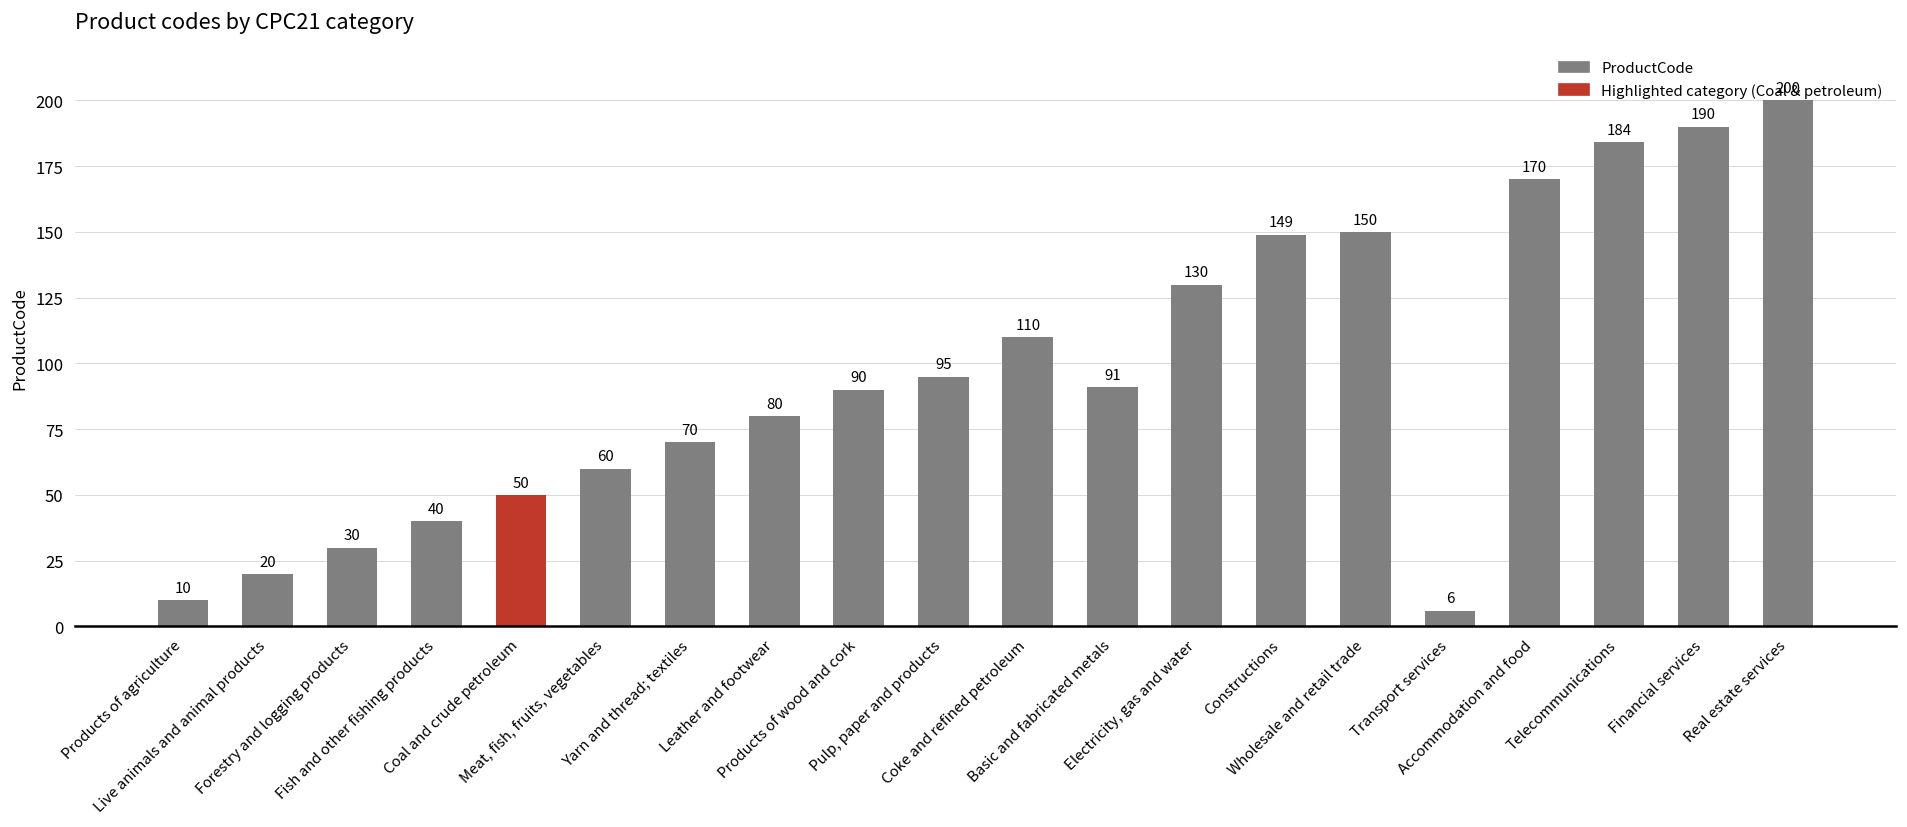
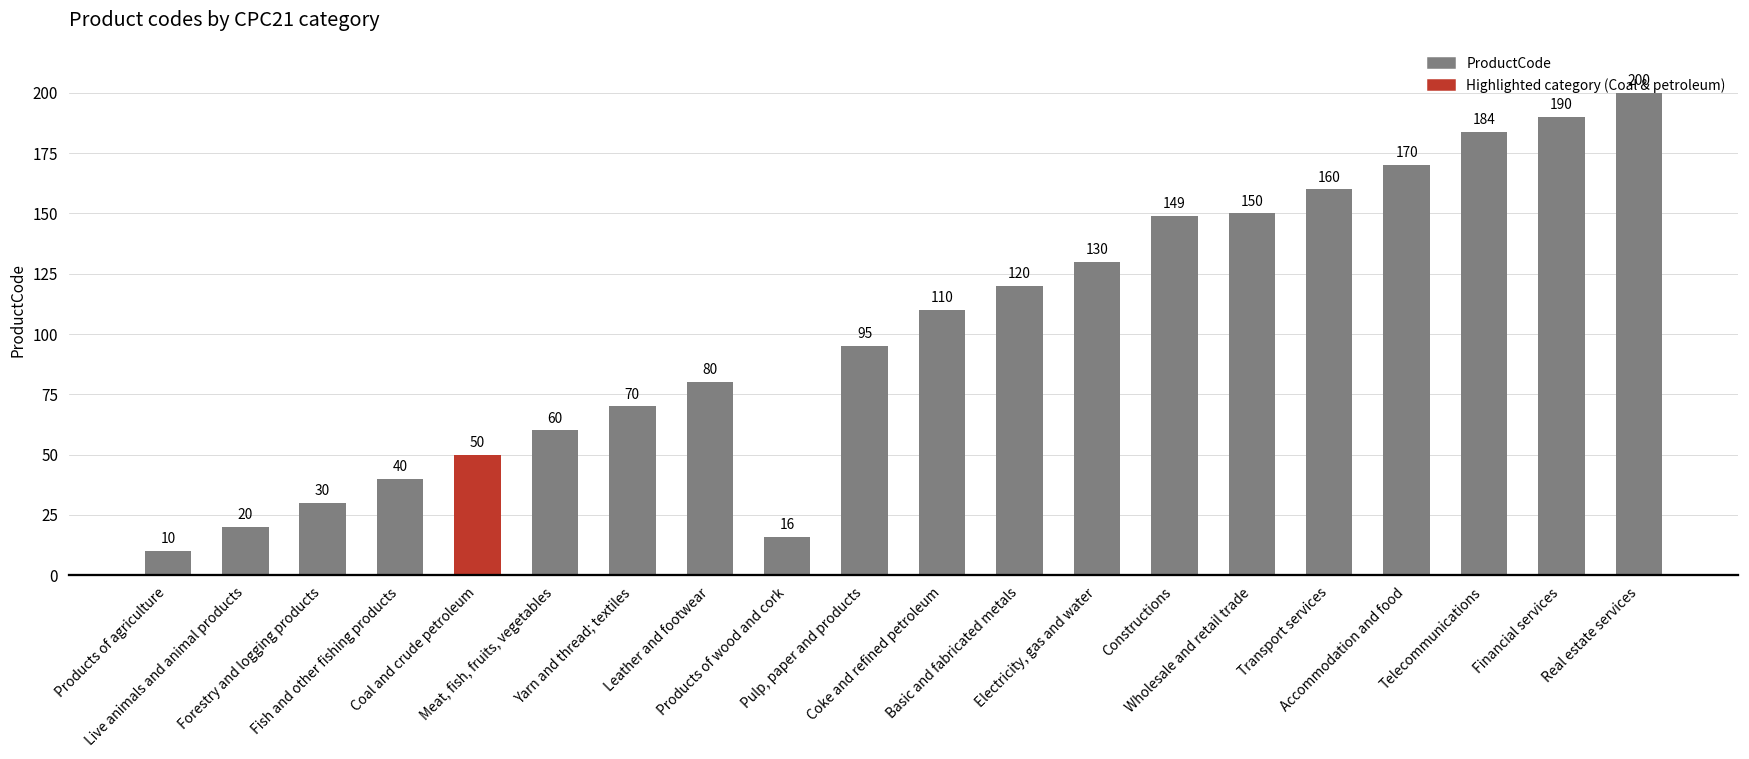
Products of wood and cork: 90 -> 16
Basic and fabricated metals: 91 -> 120
Transport services: 6 -> 160
